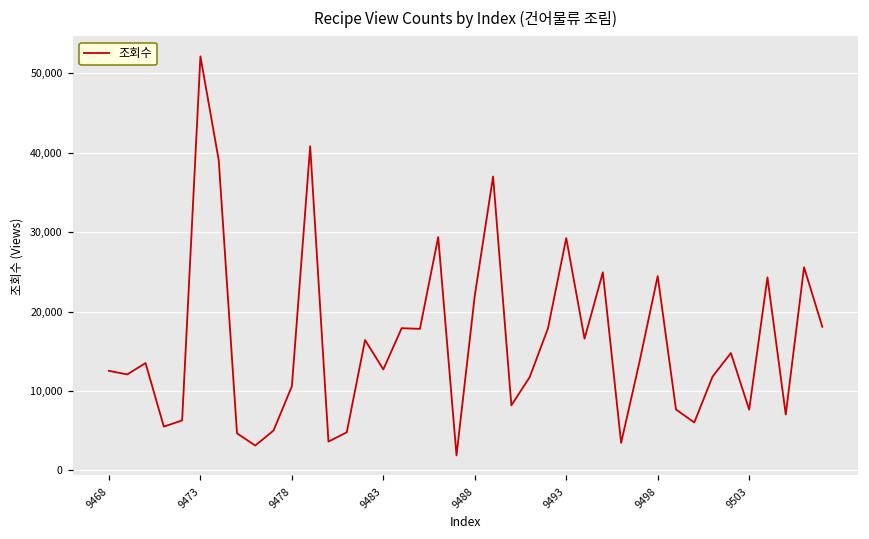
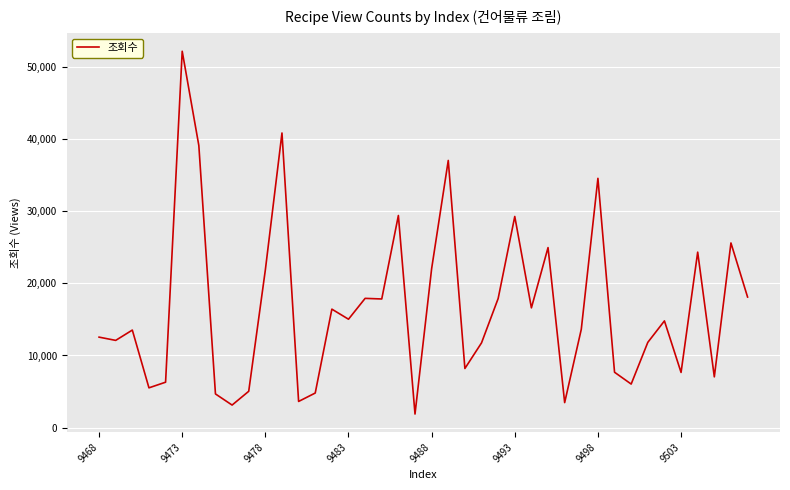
9478: 11,000 -> 22,000
9483: 13,000 -> 15,000
9498: 24,000 -> 35,000
